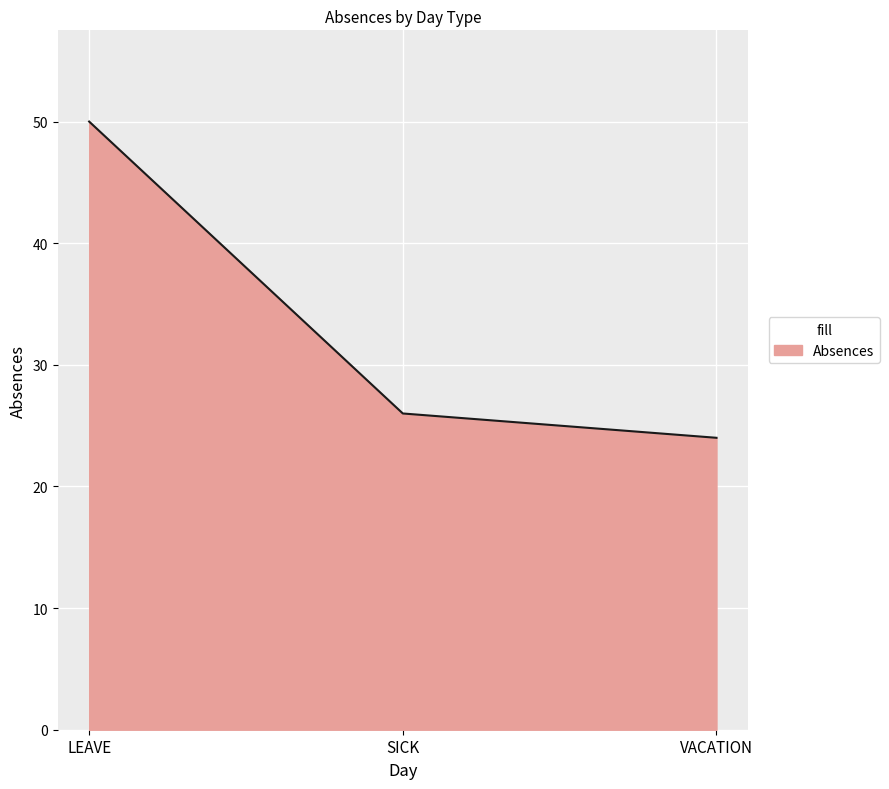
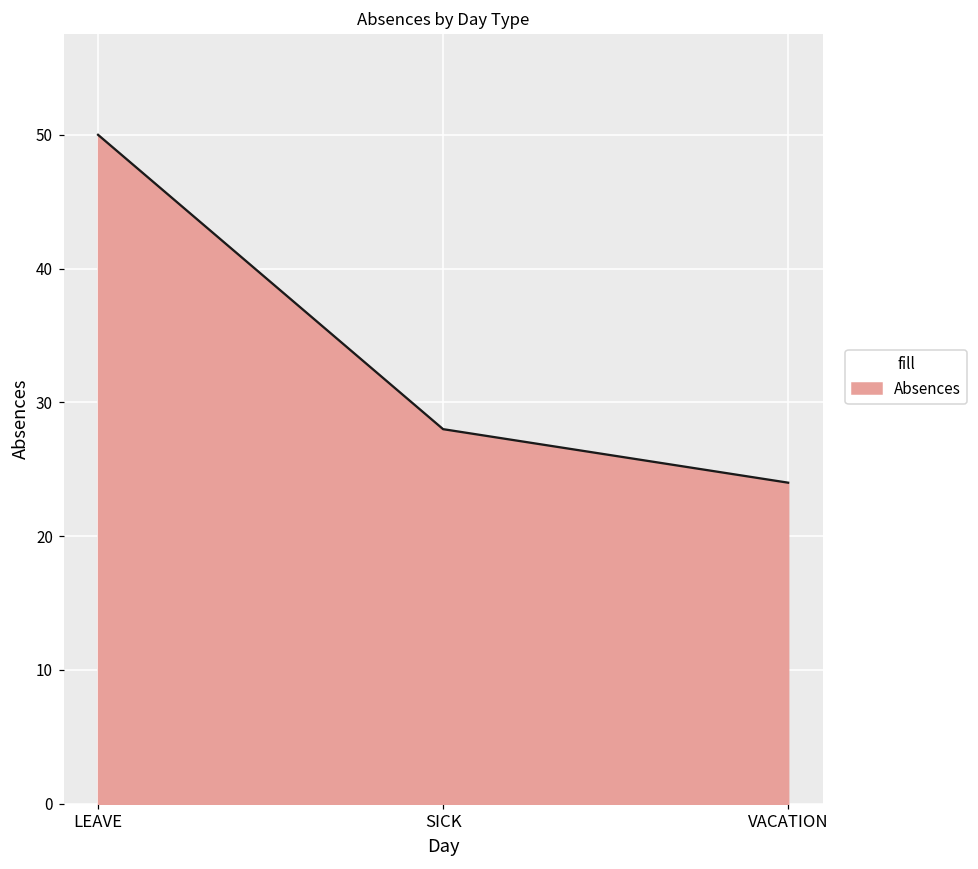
SICK: 26 -> 28
